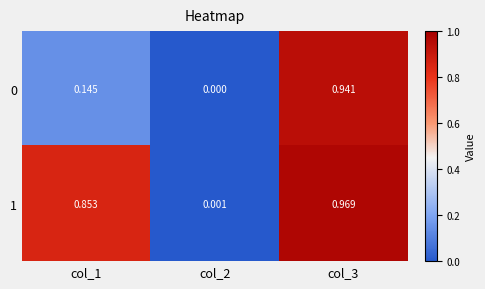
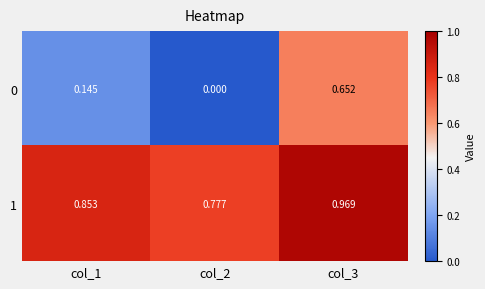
0, col_3: 0.941 -> 0.652
1, col_2: 0.001 -> 0.777
